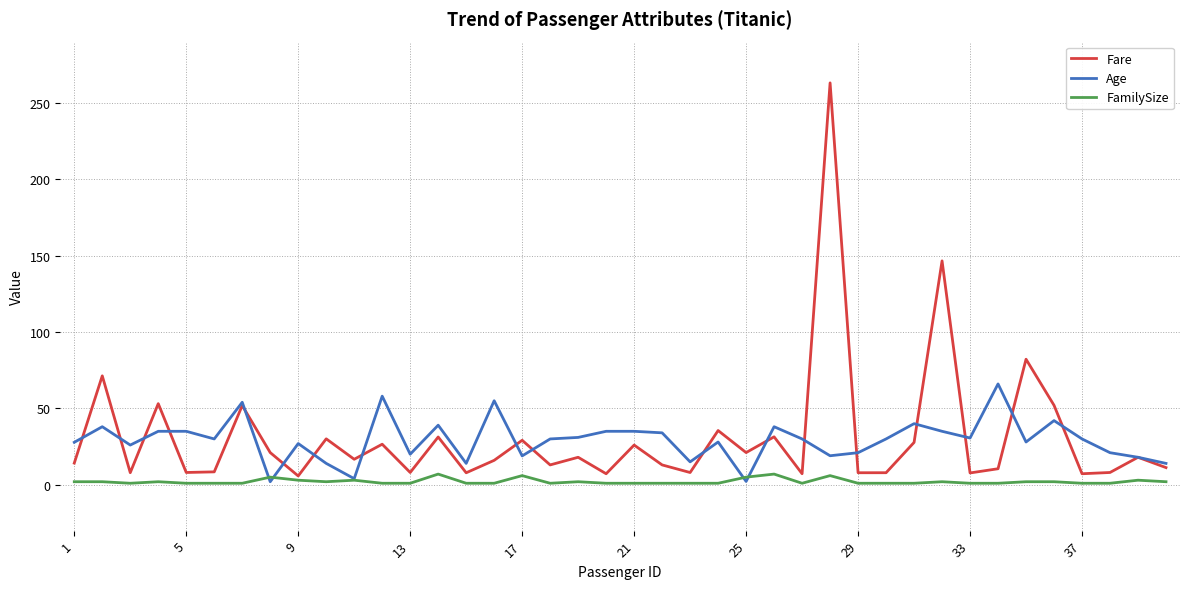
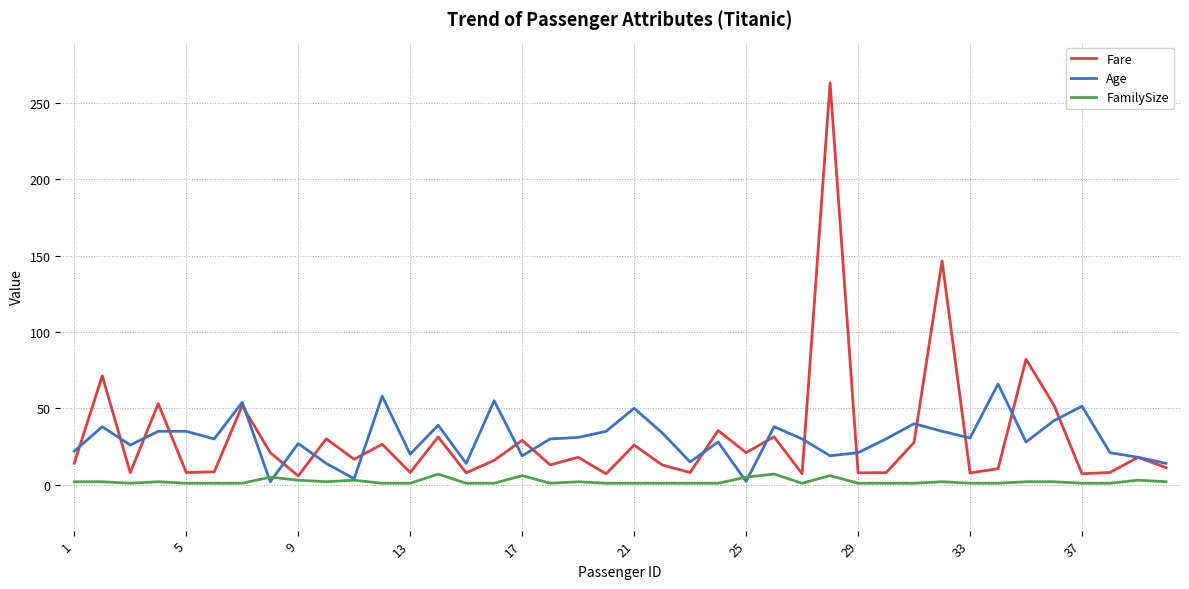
Age, 1: 28 -> 22
Age, 21: 35 -> 50
Age, 37: 30 -> 51
